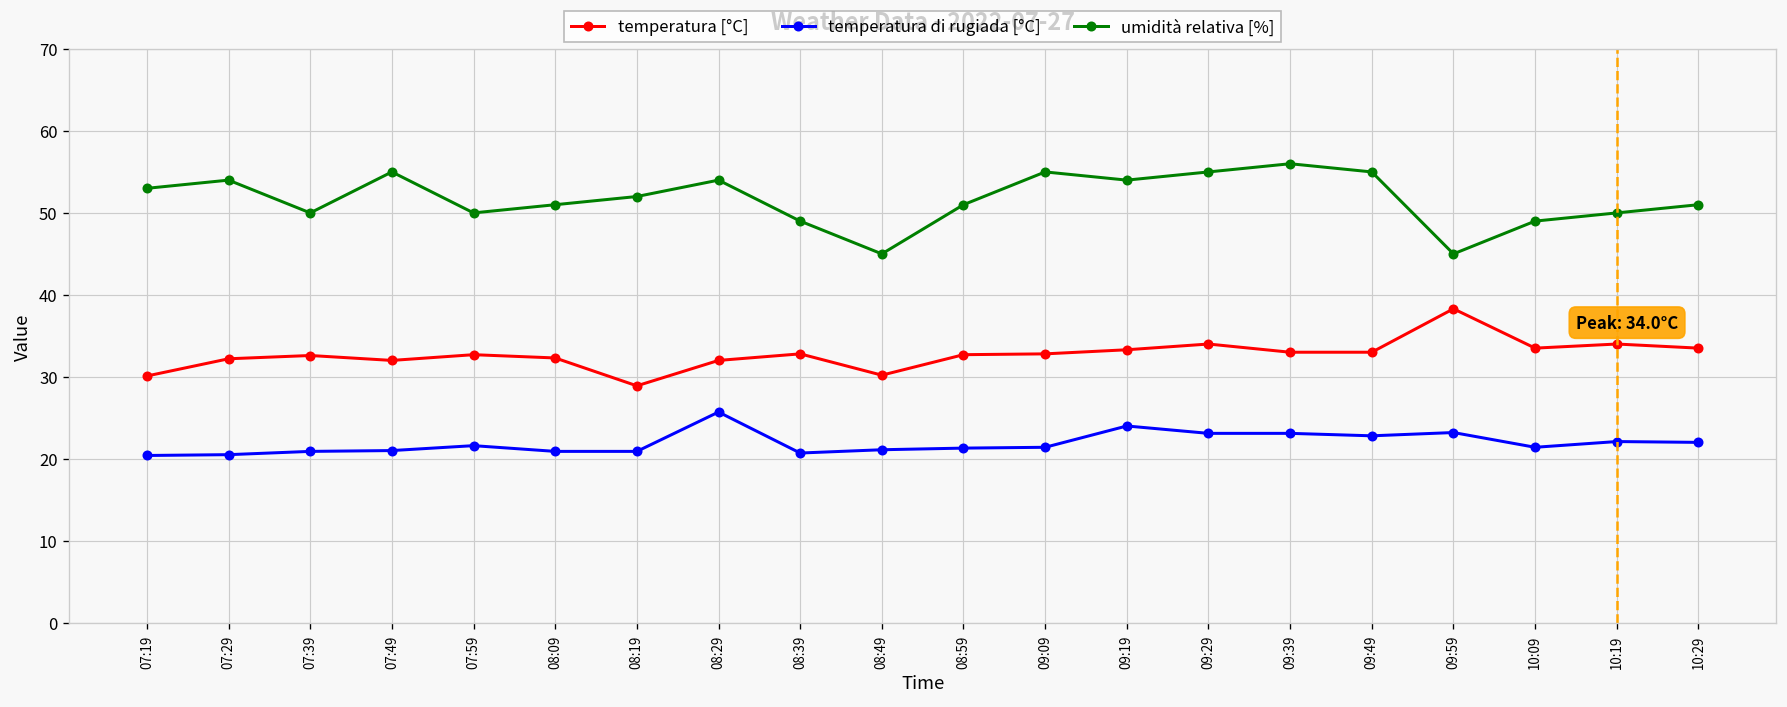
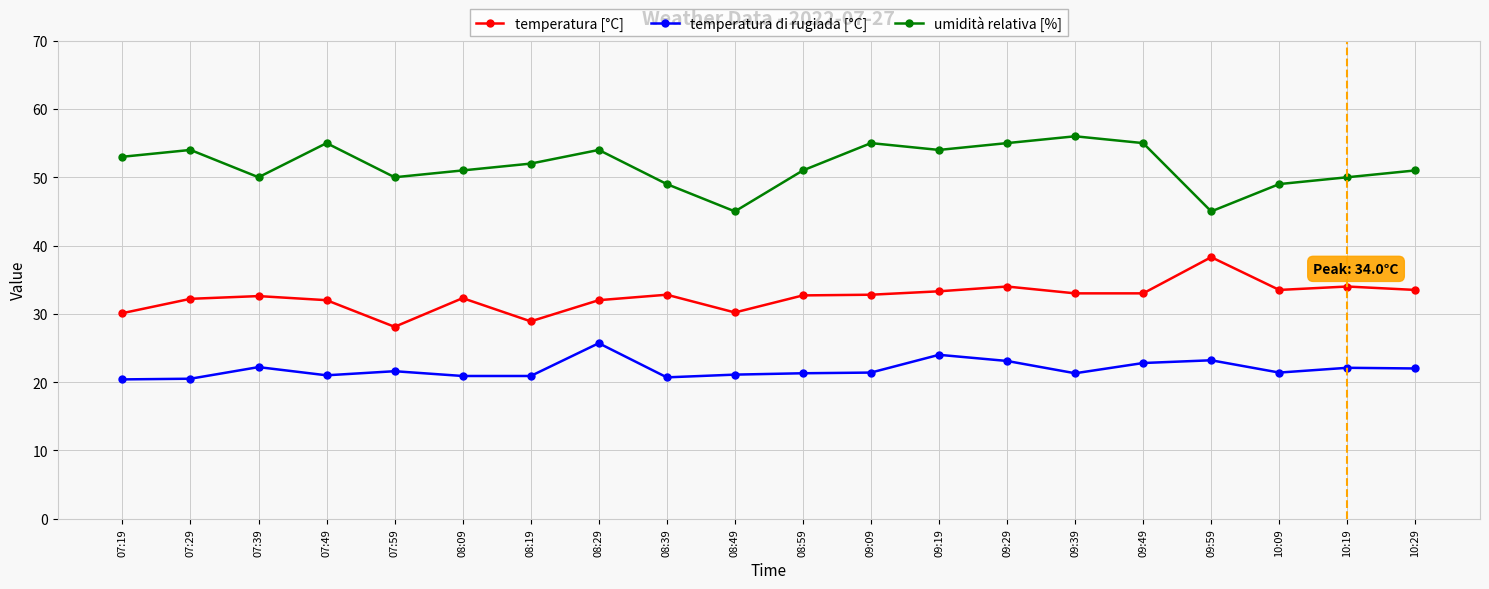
temperatura di rugiada [°C], 07:39: 21 -> 22
temperatura [°C], 07:59: 33 -> 28
temperatura di rugiada [°C], 09:39: 23 -> 21
